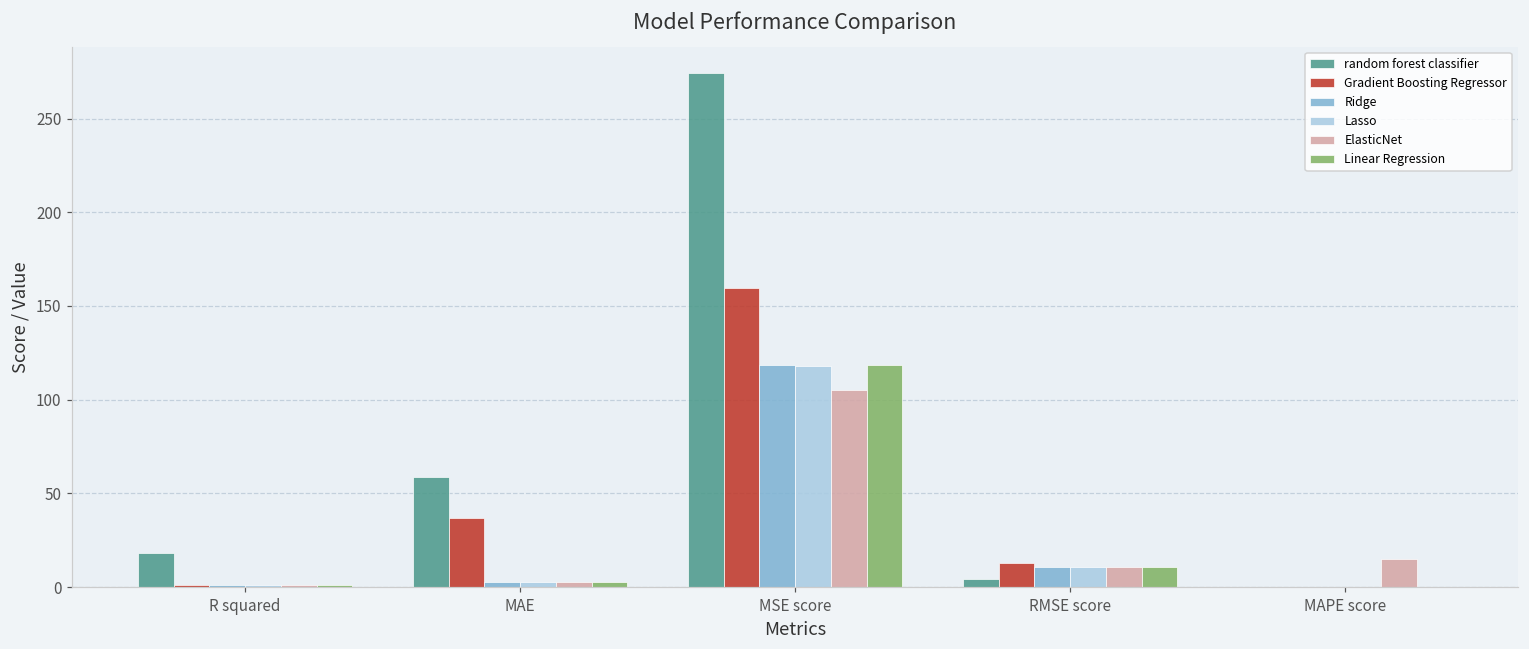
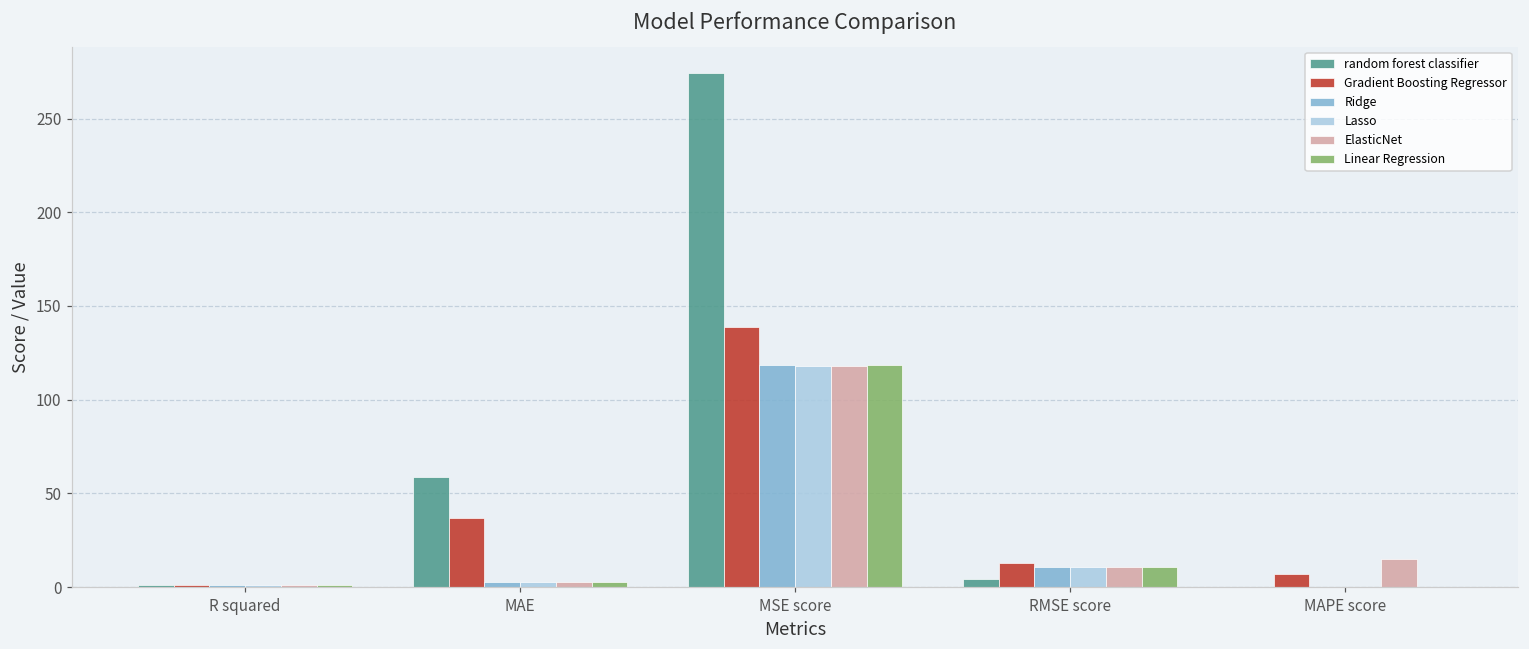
random forest classifier, R squared: 18 -> 1
Gradient Boosting Regressor, MSE score: 160 -> 139
ElasticNet, MSE score: 105 -> 118
Gradient Boosting Regressor, MAPE score: 0 -> 7
